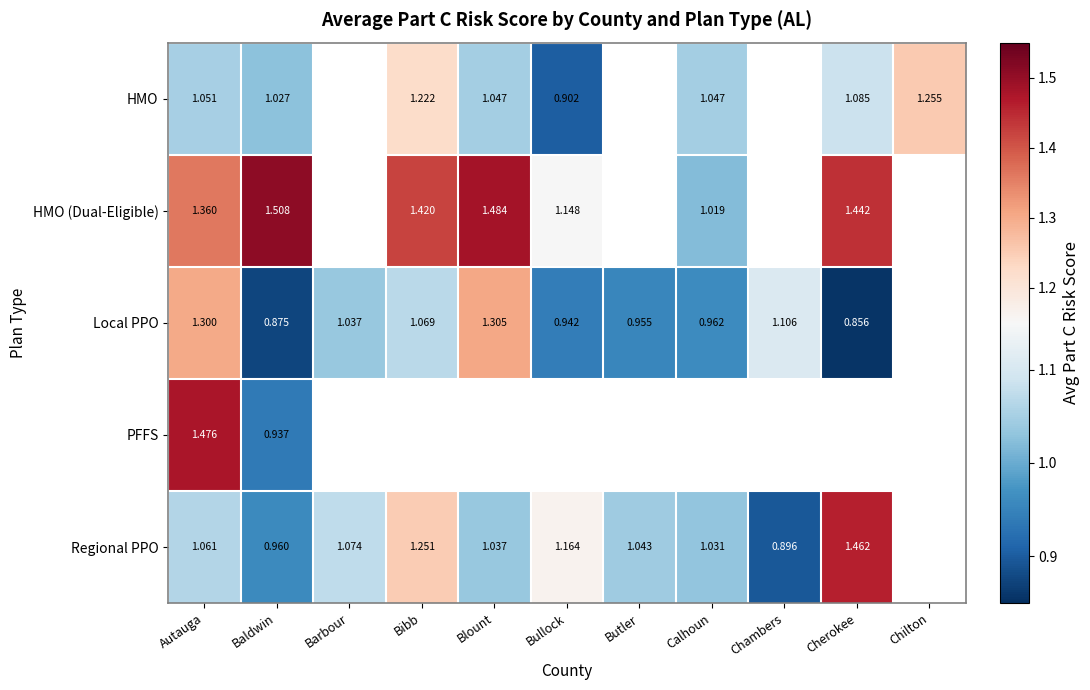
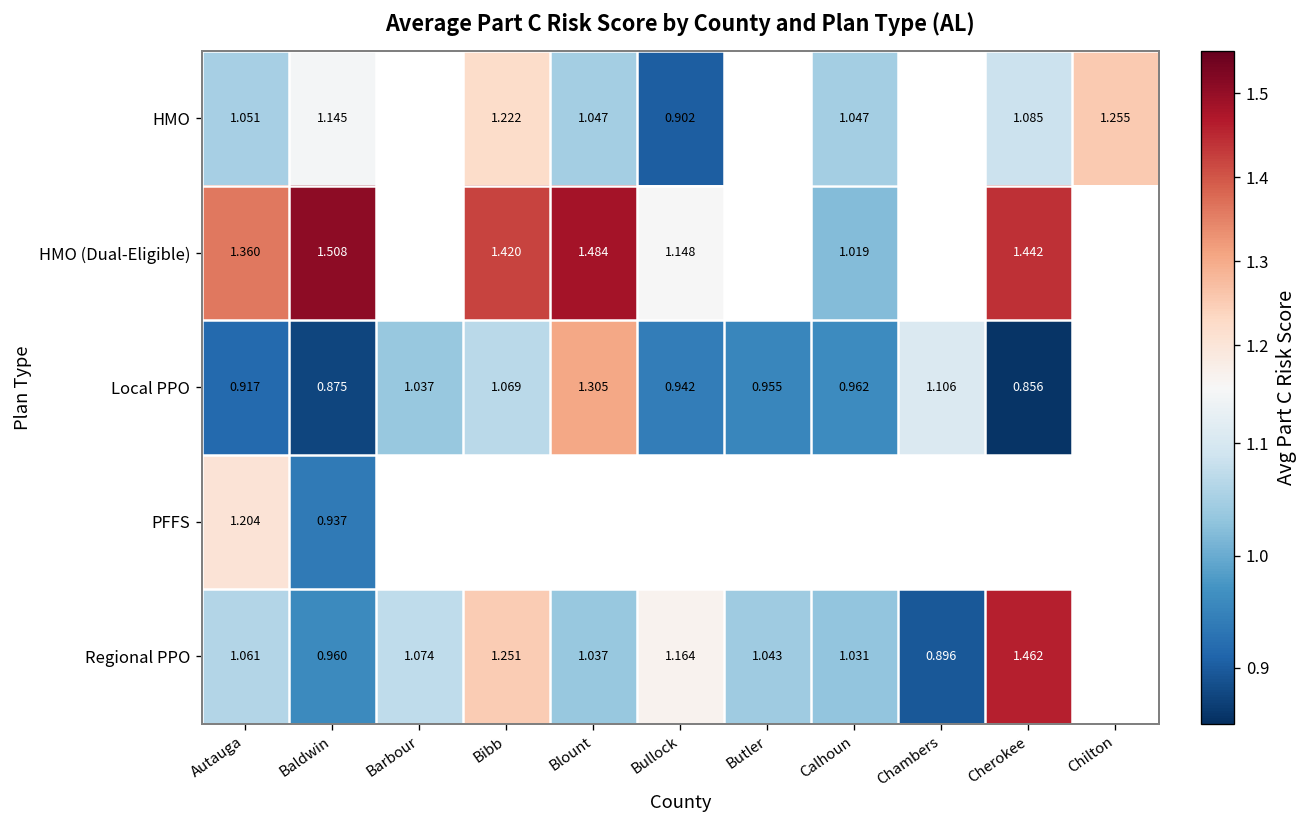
HMO, Baldwin: 1.027 -> 1.145
Local PPO, Autauga: 1.300 -> 0.917
PFFS, Autauga: 1.476 -> 1.204
